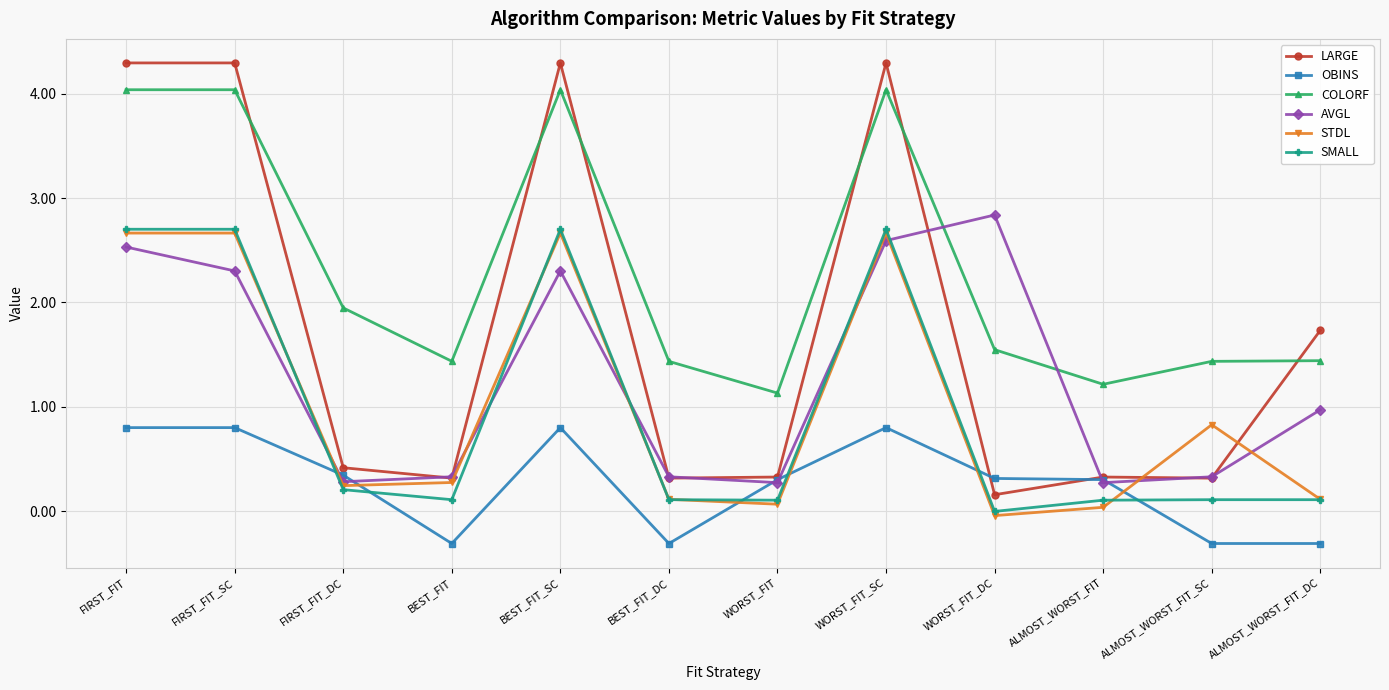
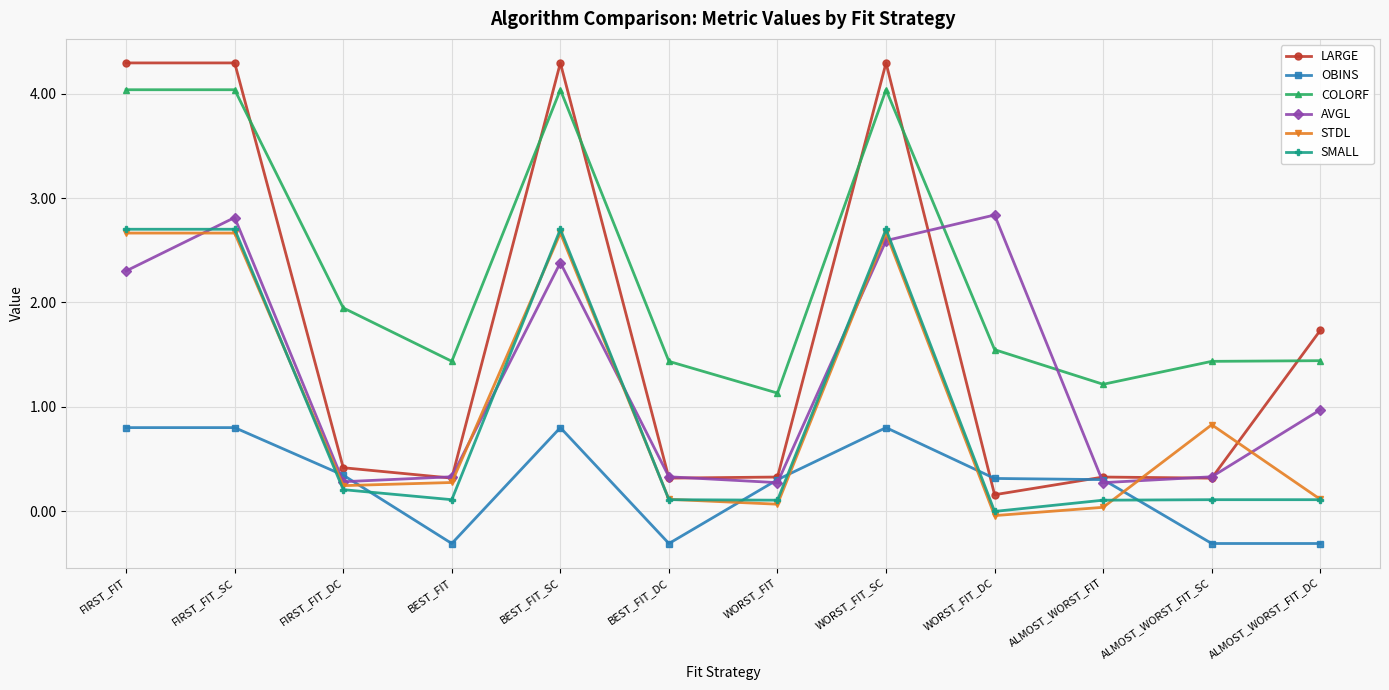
AVGL, FIRST_FIT: 2.53 -> 2.30
AVGL, FIRST_FIT_SC: 2.30 -> 2.81
AVGL, BEST_FIT_SC: 2.30 -> 2.38
